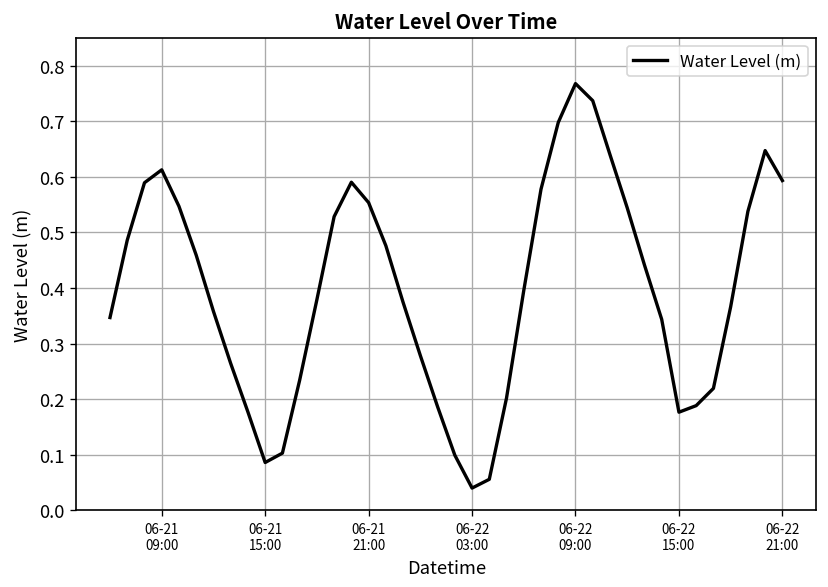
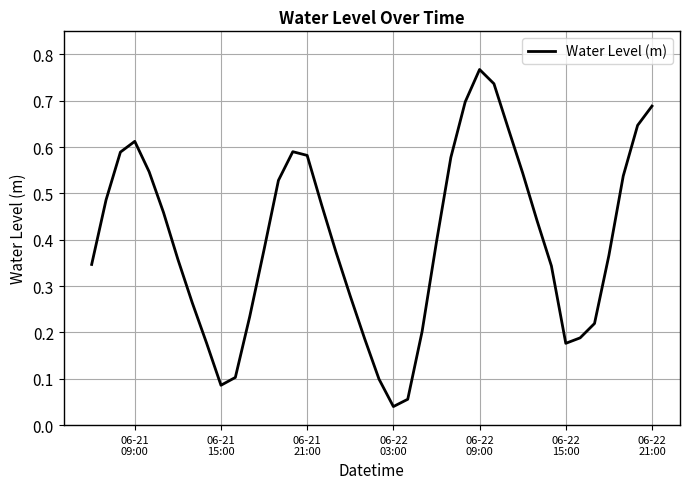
06-21 21:00: 0.55 -> 0.58
06-22 21:00: 0.59 -> 0.69
